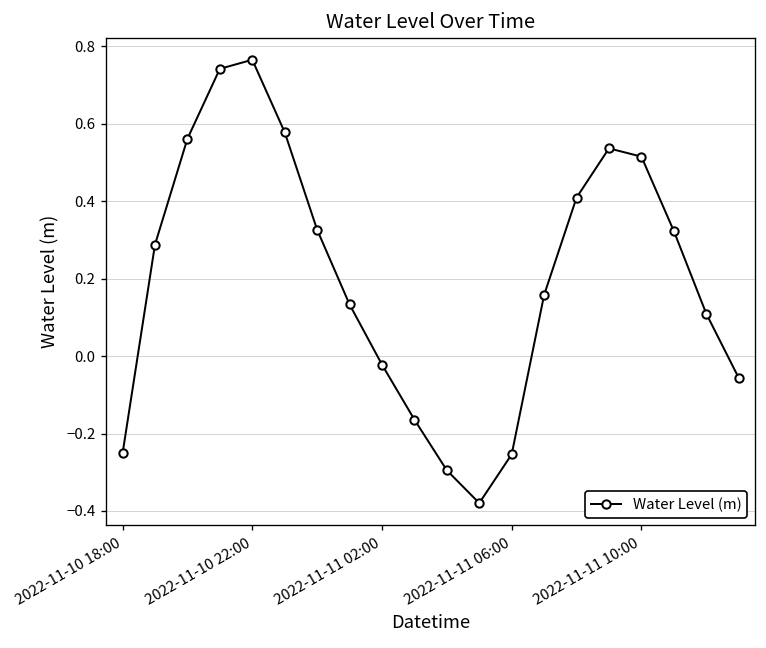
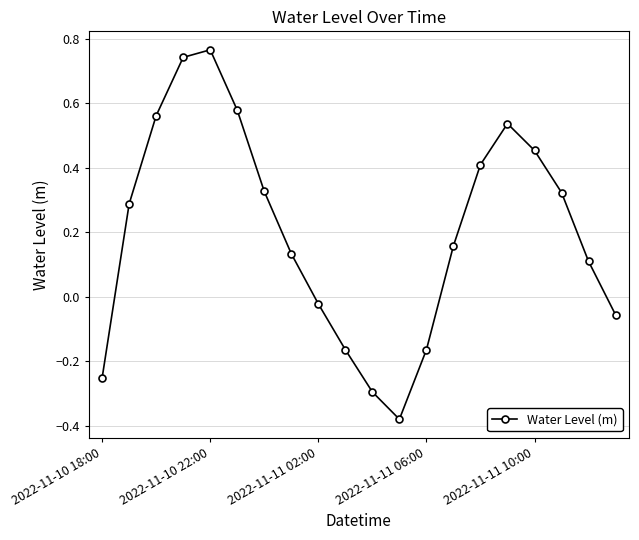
2022-11-11 06:00: -0.25 -> -0.16
2022-11-11 10:00: 0.52 -> 0.45
